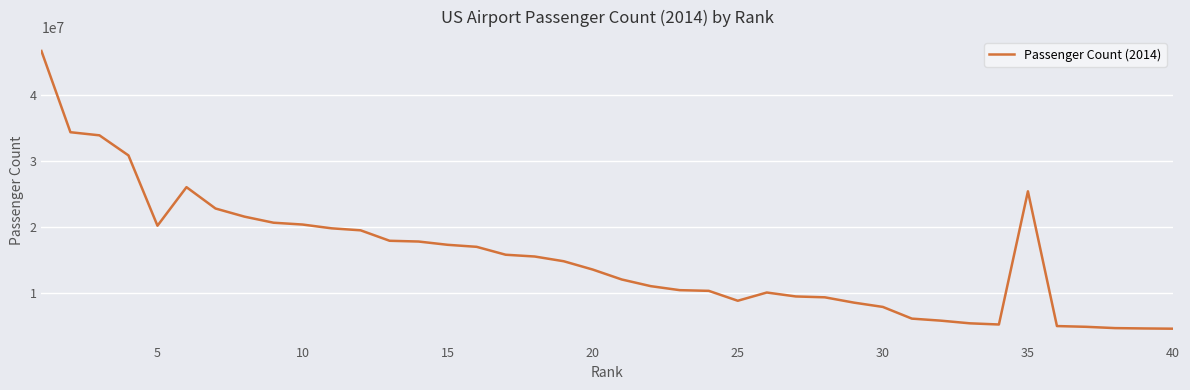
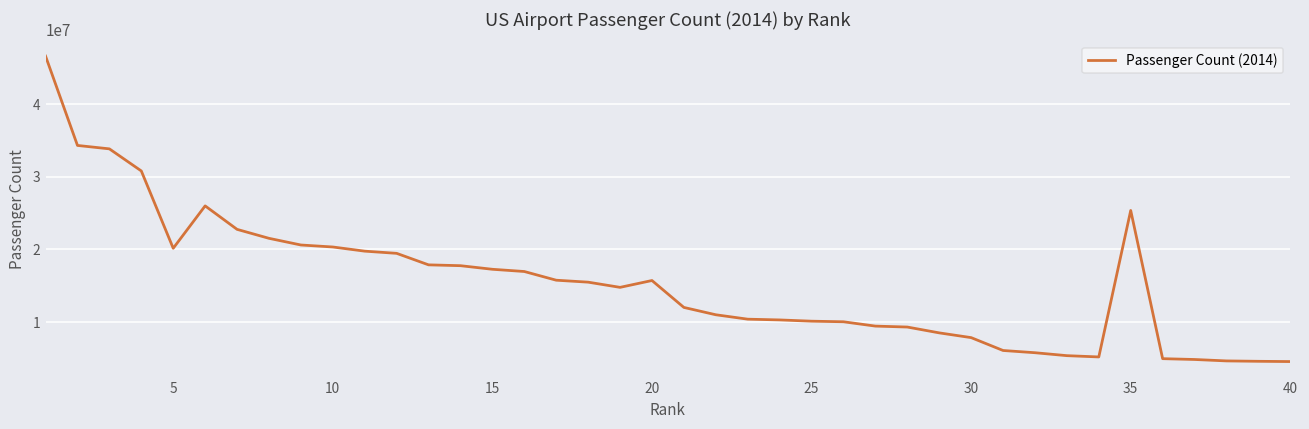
20: 14000000 -> 16000000
25: 9000000 -> 10000000
